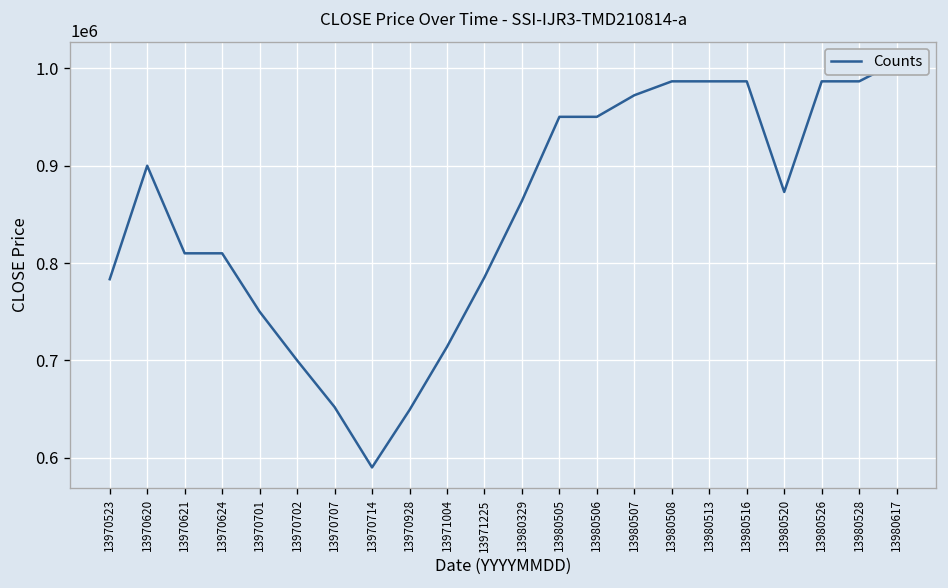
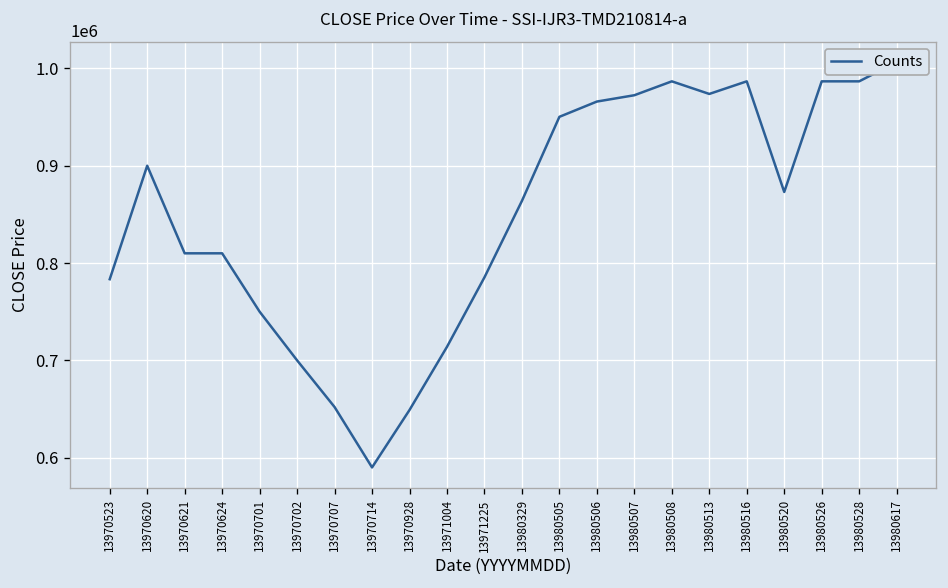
13980506: 950000 -> 970000
13980513: 990000 -> 970000
